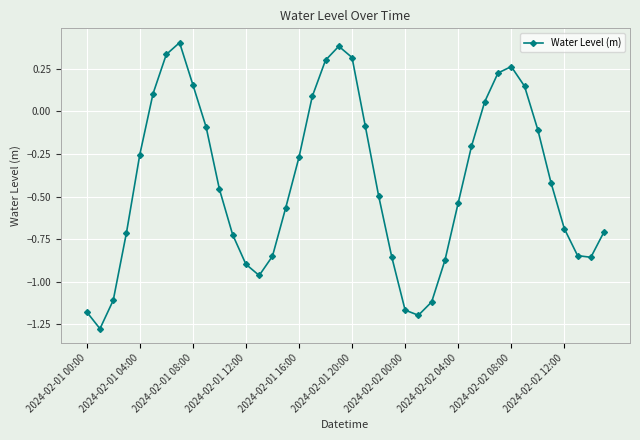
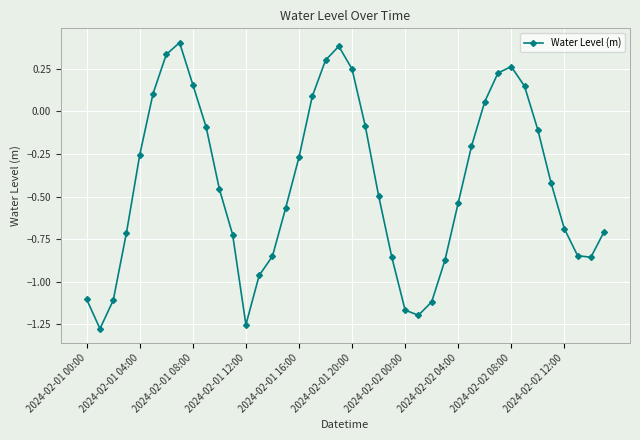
2024-02-01 00:00: -1.18 -> -1.11
2024-02-01 12:00: -0.90 -> -1.25
2024-02-01 20:00: 0.32 -> 0.25
